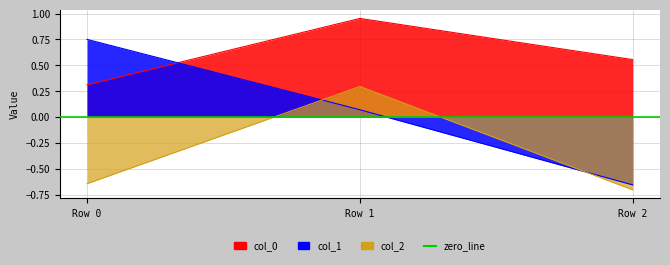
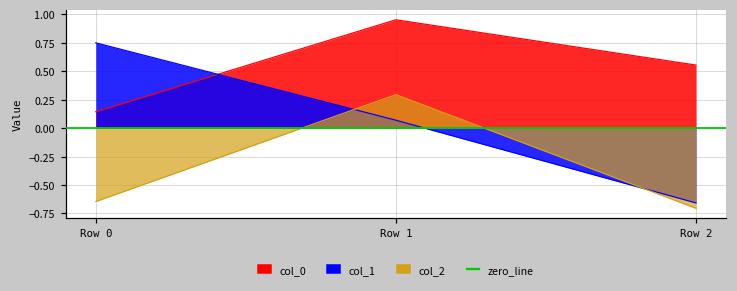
col_0, Row 0: 0.31 -> 0.14
